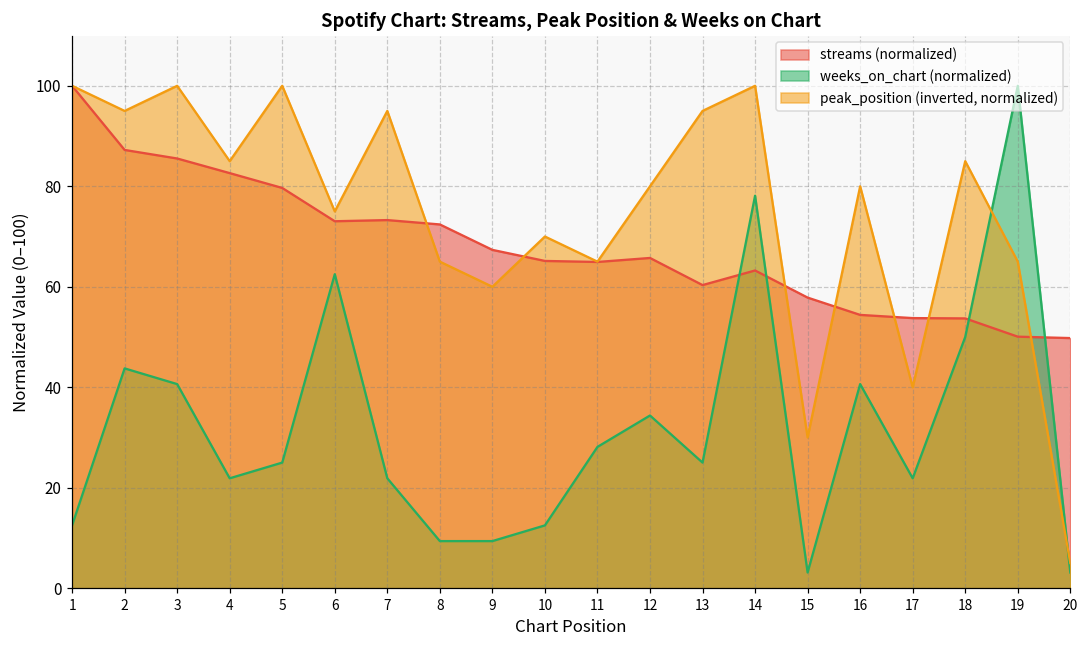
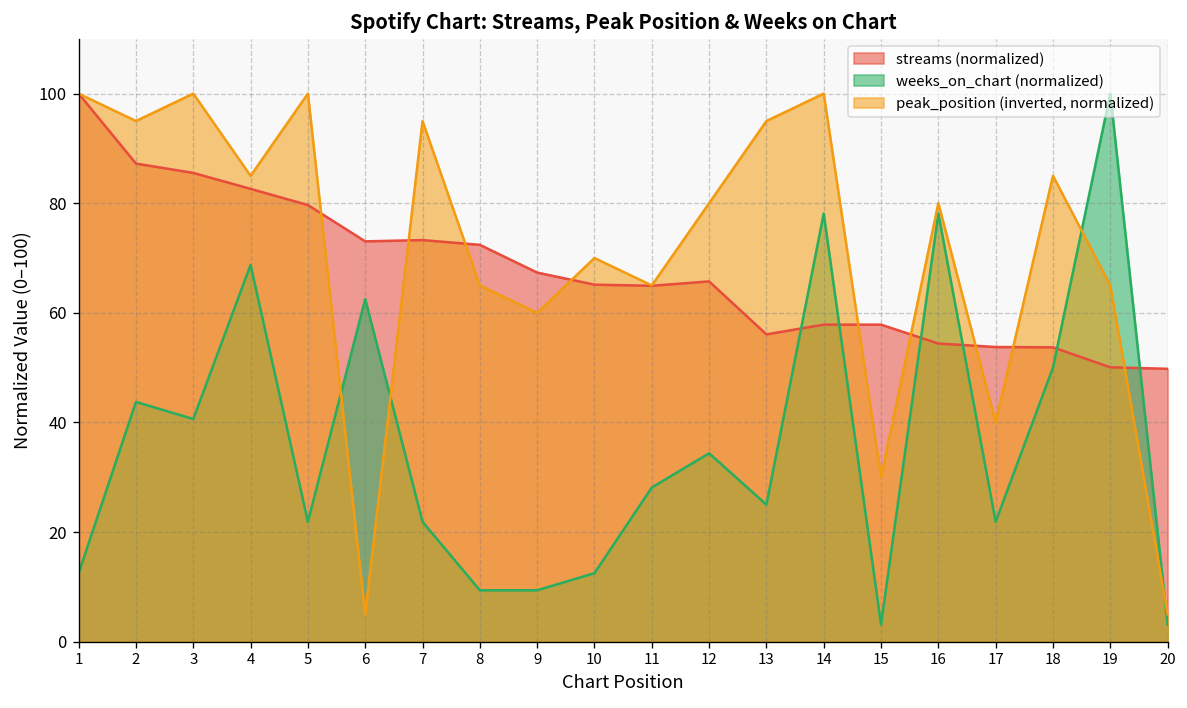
weeks_on_chart (normalized), 4: 22 -> 69
weeks_on_chart (normalized), 5: 25 -> 22
peak_position (inverted, normalized), 6: 75 -> 5
streams (normalized), 13: 60 -> 56
streams (normalized), 14: 63 -> 58
weeks_on_chart (normalized), 16: 41 -> 78
